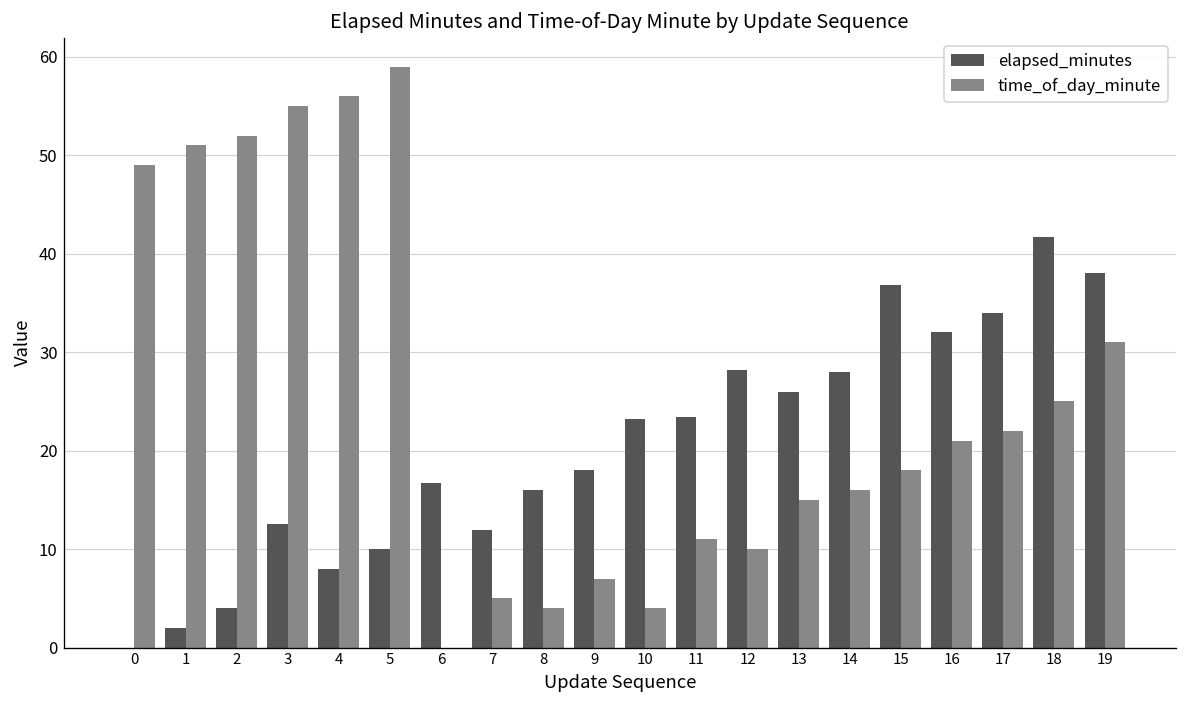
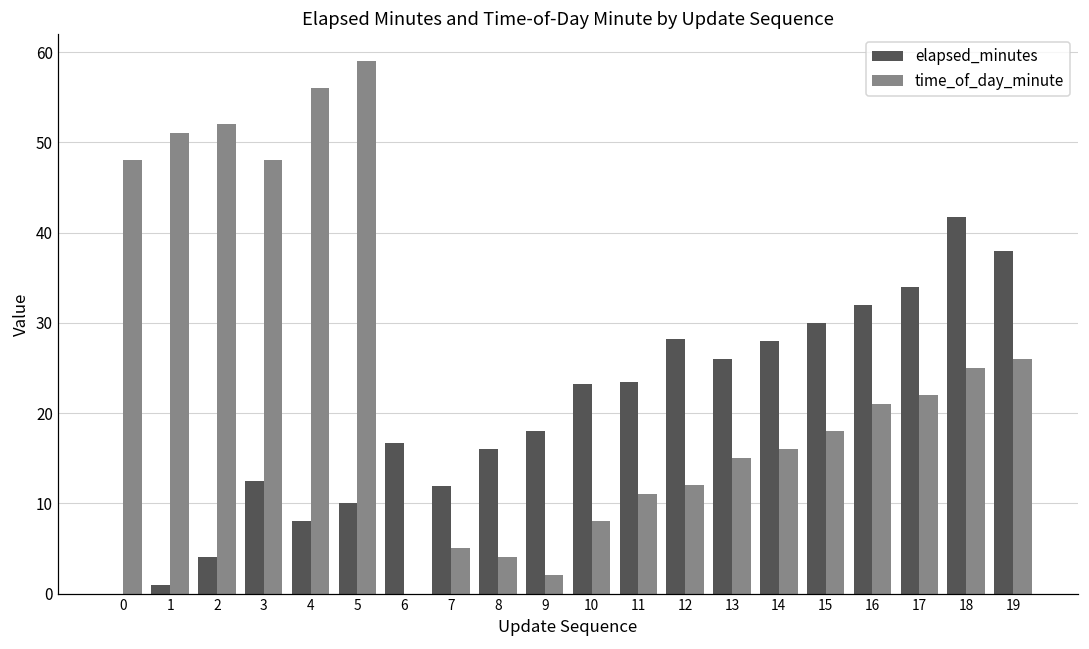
time_of_day_minute, 0: 49 -> 48
elapsed_minutes, 1: 2 -> 1
time_of_day_minute, 3: 55 -> 48
time_of_day_minute, 9: 7 -> 2
time_of_day_minute, 10: 4 -> 8
time_of_day_minute, 12: 10 -> 12
elapsed_minutes, 15: 37 -> 30
time_of_day_minute, 19: 31 -> 26
